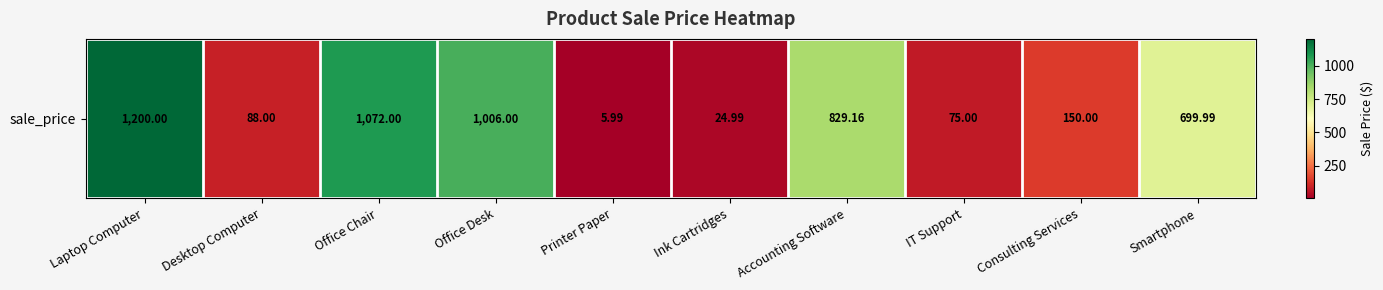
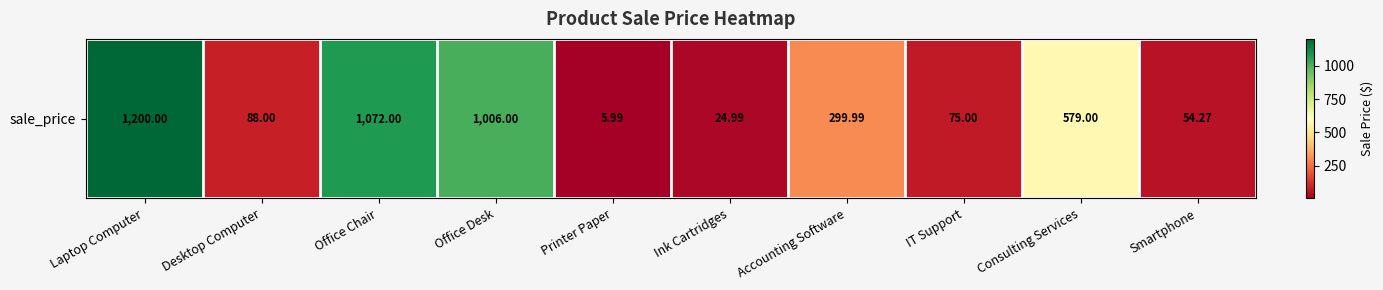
sale_price, Accounting Software: 829.16 -> 299.99
sale_price, Consulting Services: 150.00 -> 579.00
sale_price, Smartphone: 699.99 -> 54.27
